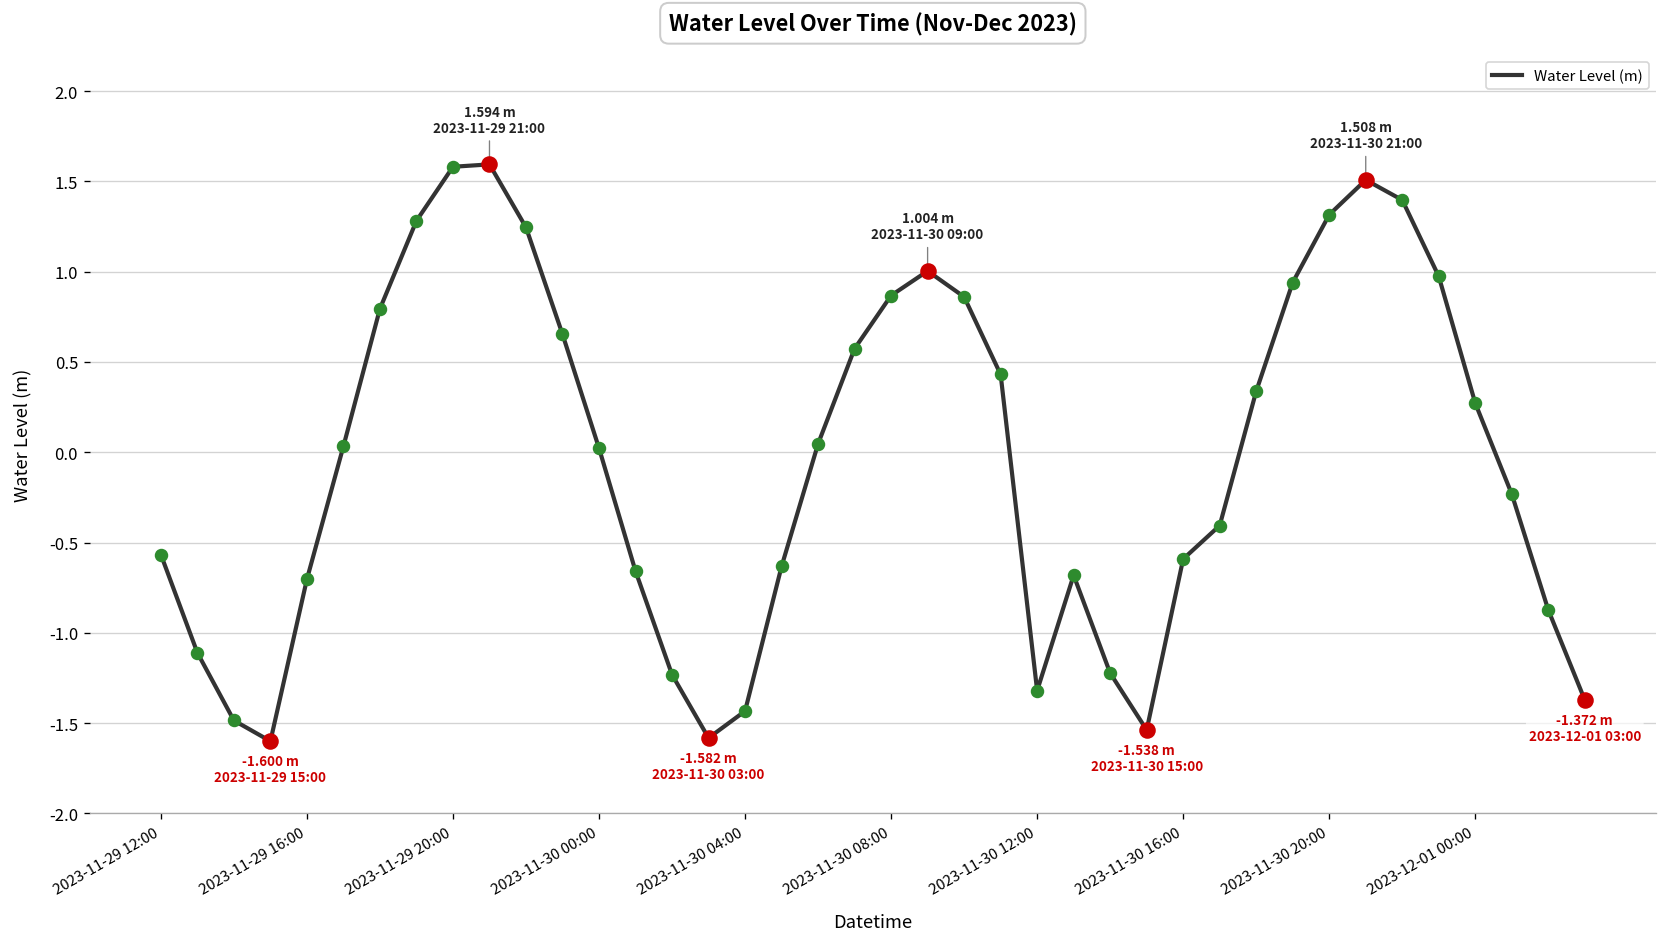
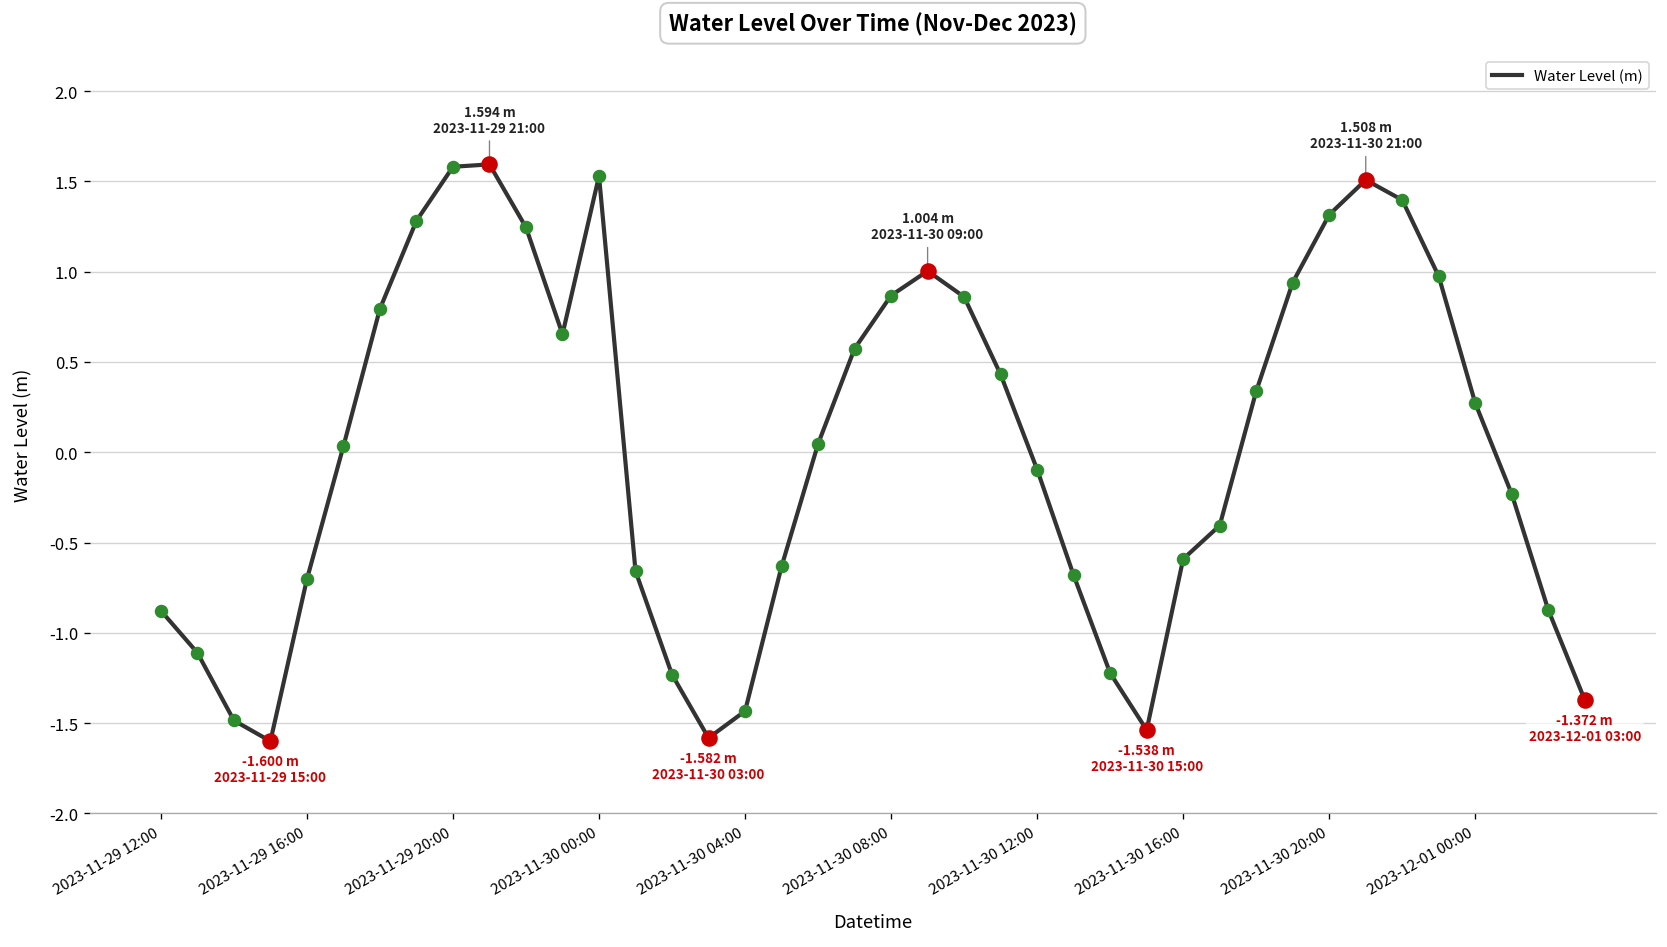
Water Level (m), 2023-11-29 12:00: -0.57 -> -0.88
Water Level (m), 2023-11-30 00:00: 0.02 -> 1.53
Water Level (m), 2023-11-30 12:00: -1.32 -> -0.10
